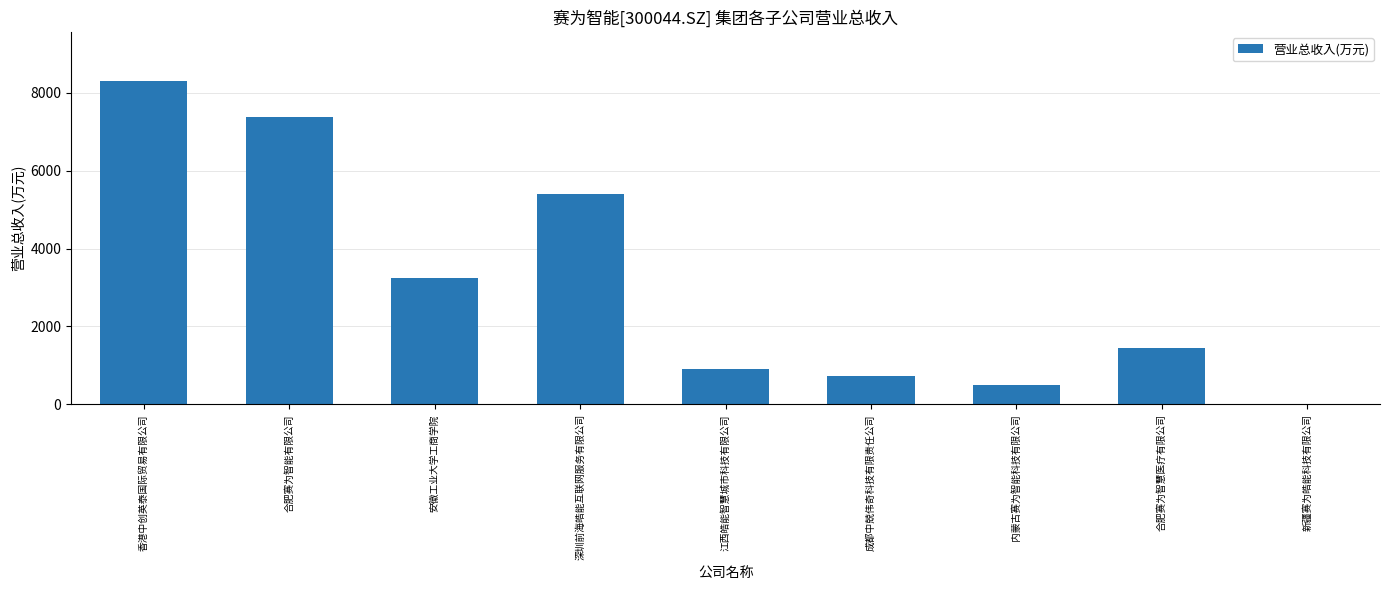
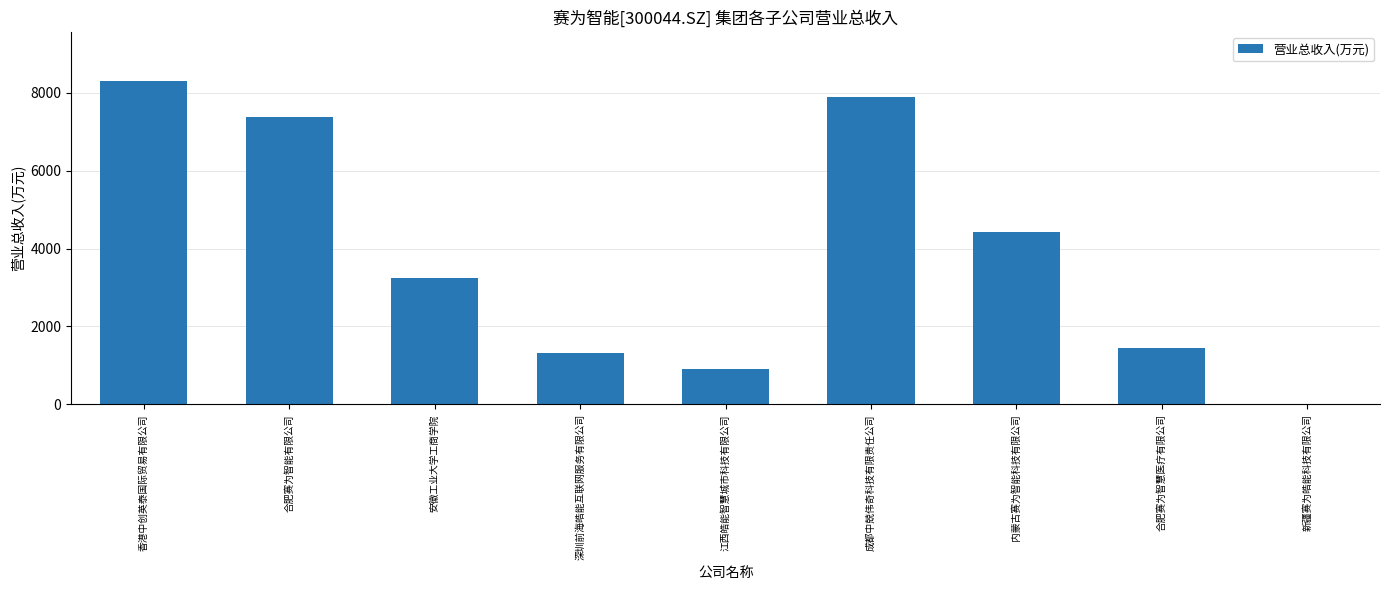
深圳前海皓能互联网服务有限公司: 5400 -> 1300
成都中兢伟奇科技有限责任公司: 700 -> 7900
内蒙古赛为智能科技有限公司: 500 -> 4400
